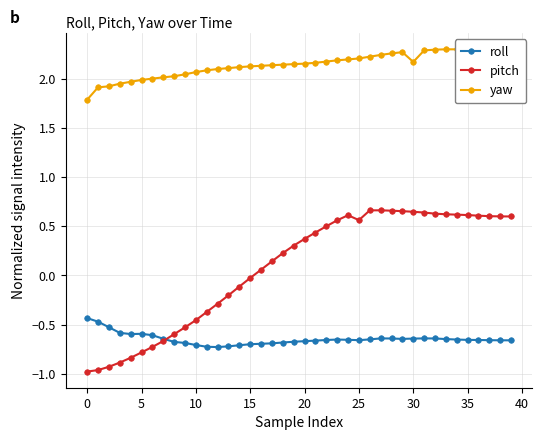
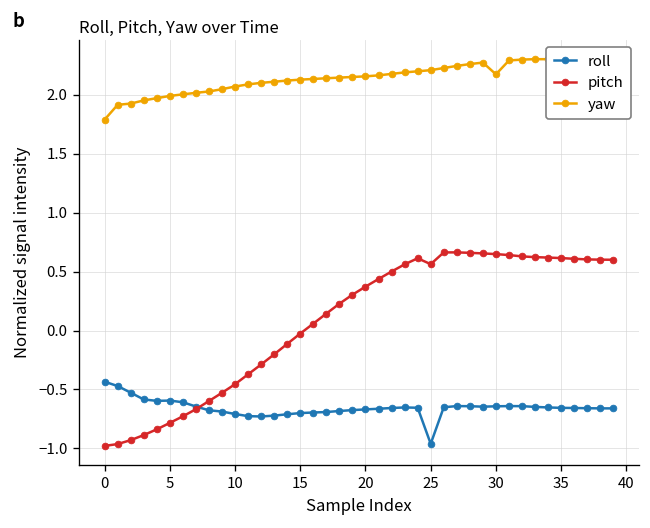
roll, 25: -0.7 -> -1.0
